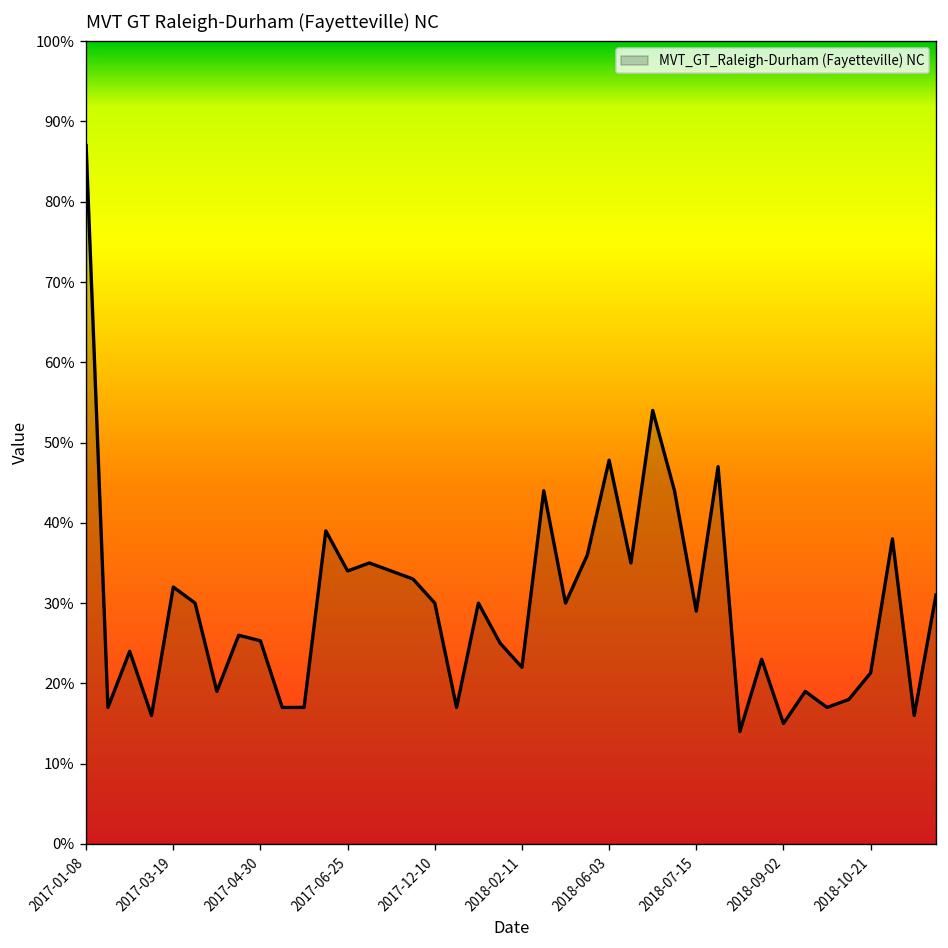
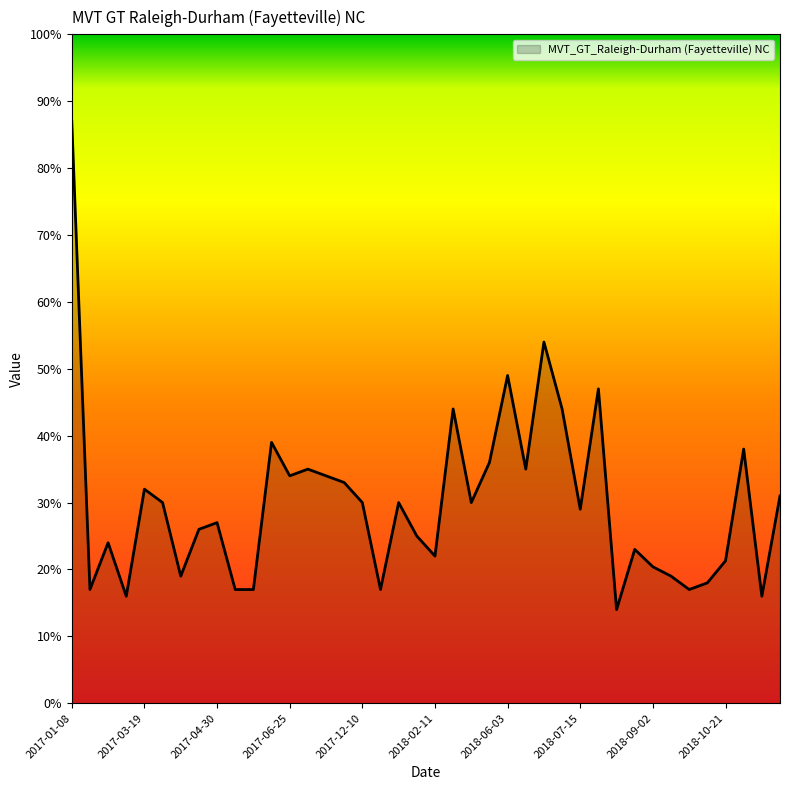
2017-04-30: 25% -> 27%
2018-06-03: 48% -> 49%
2018-09-02: 15% -> 20%
